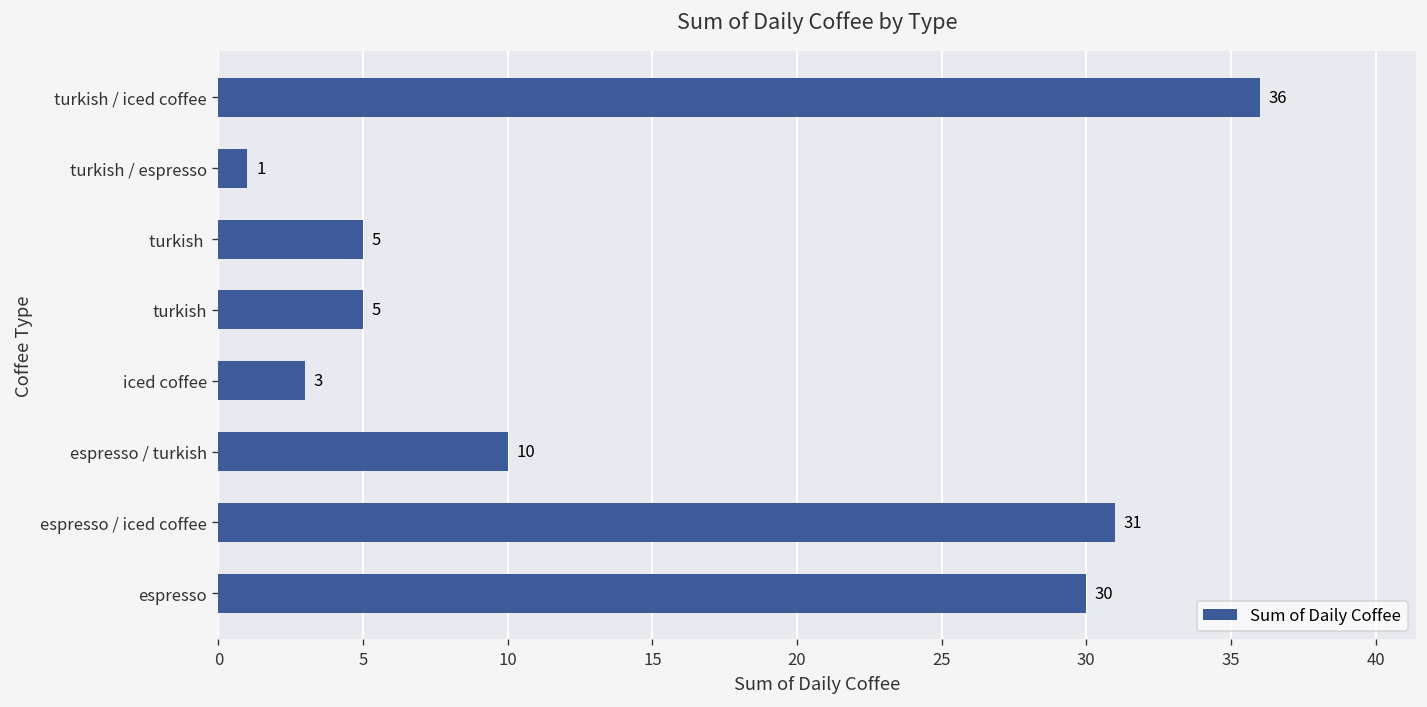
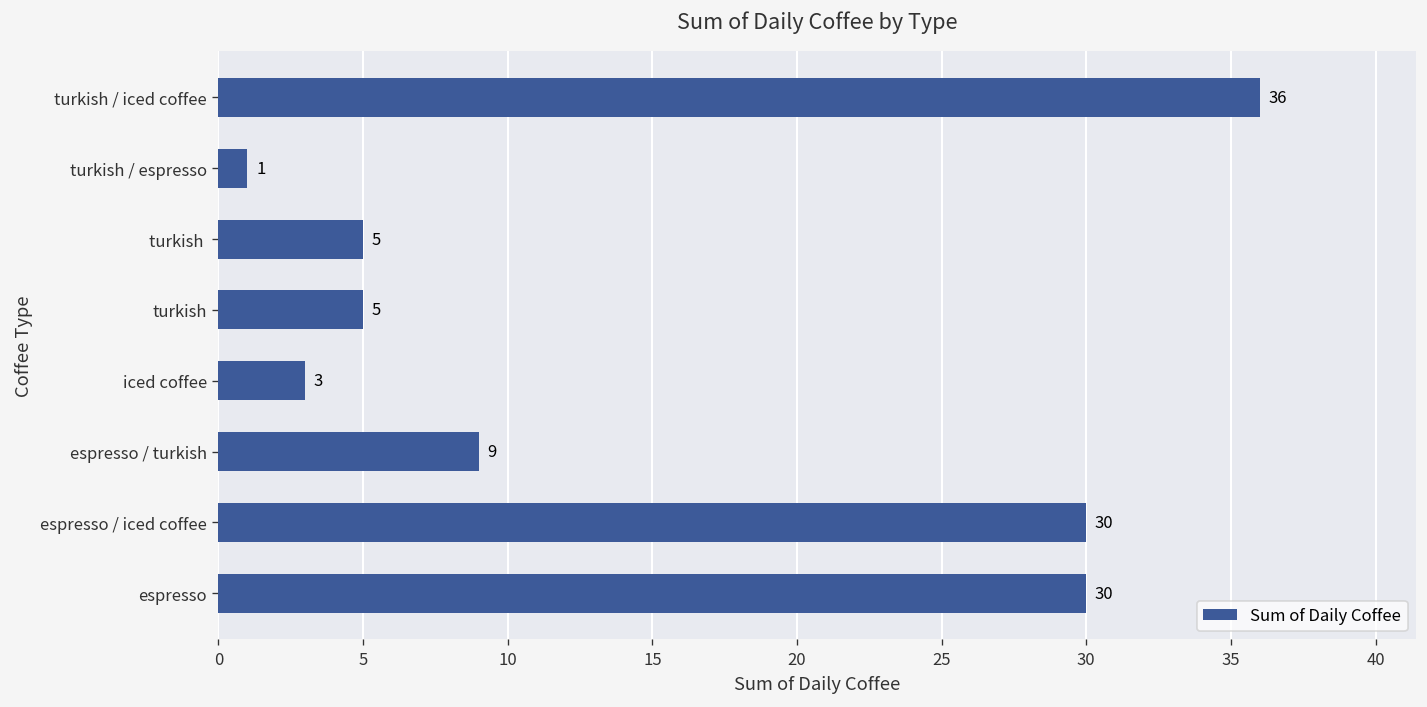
espresso / turkish: 10 -> 9
espresso / iced coffee: 31 -> 30
